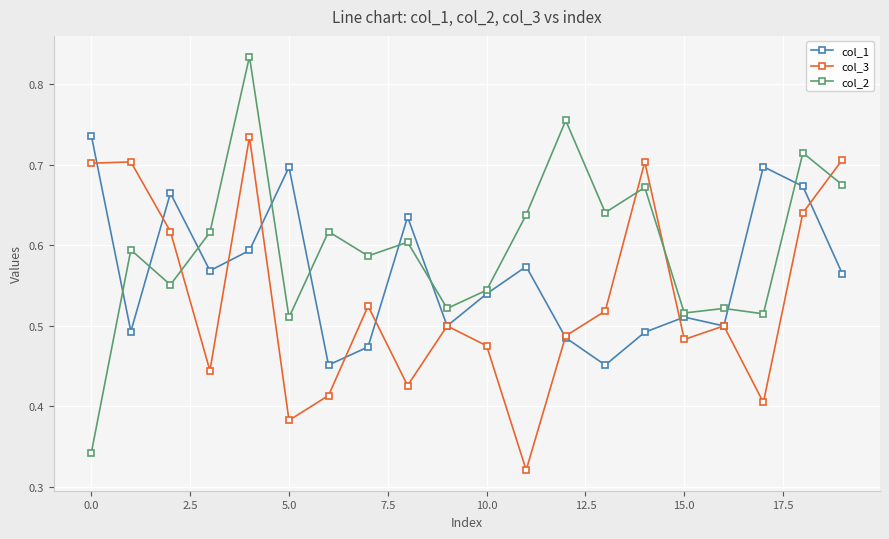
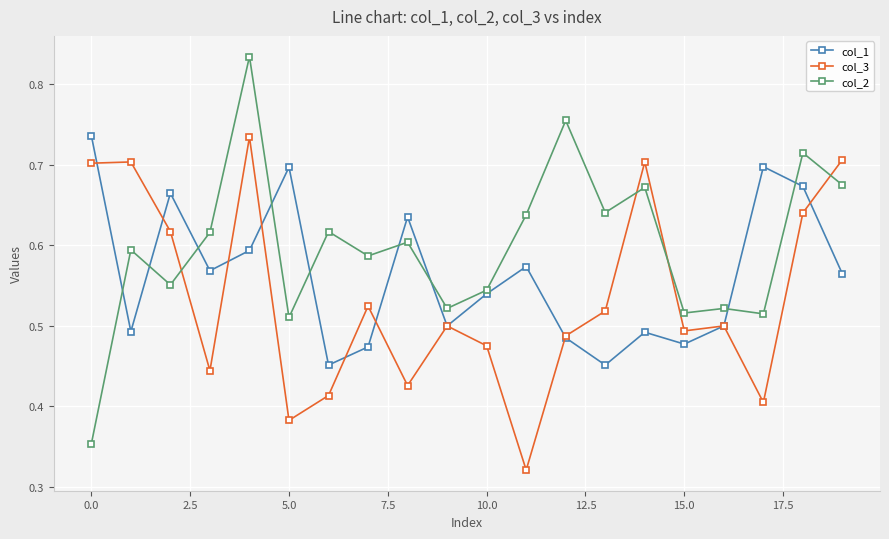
col_2, 0.0: 0.34 -> 0.35
col_1, 15.0: 0.51 -> 0.48
col_3, 15.0: 0.48 -> 0.49
